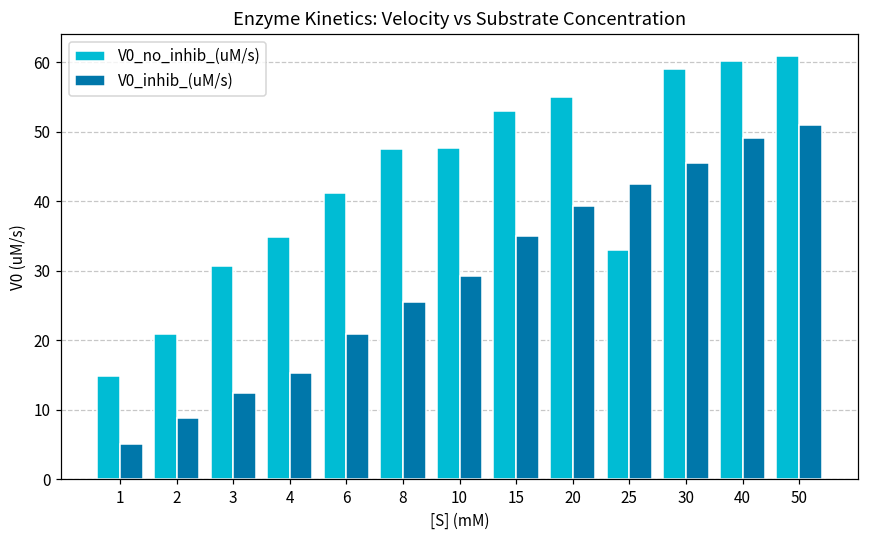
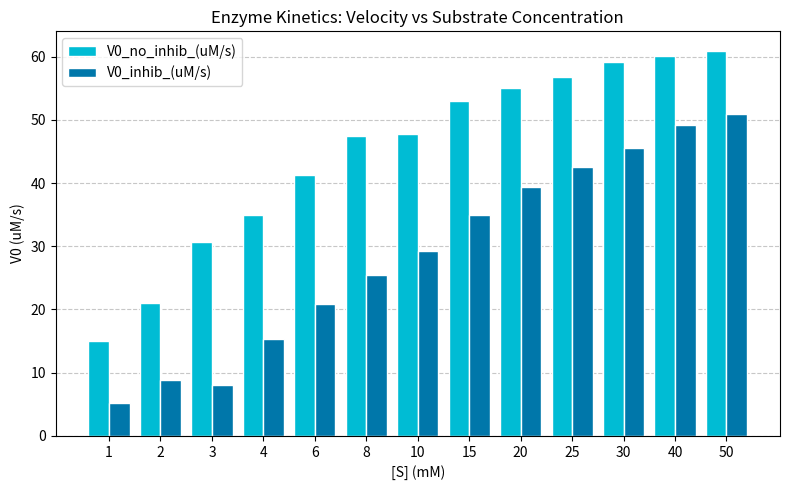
V0_inhib_(uM/s), 3: 12 -> 8
V0_no_inhib_(uM/s), 25: 33 -> 57
